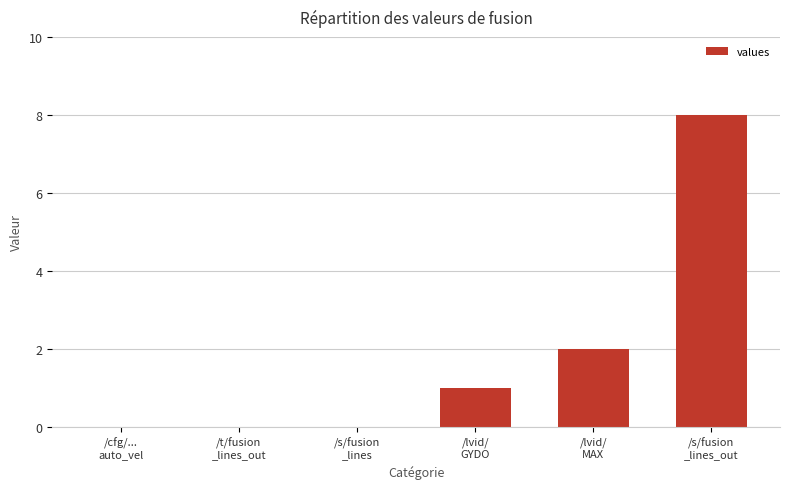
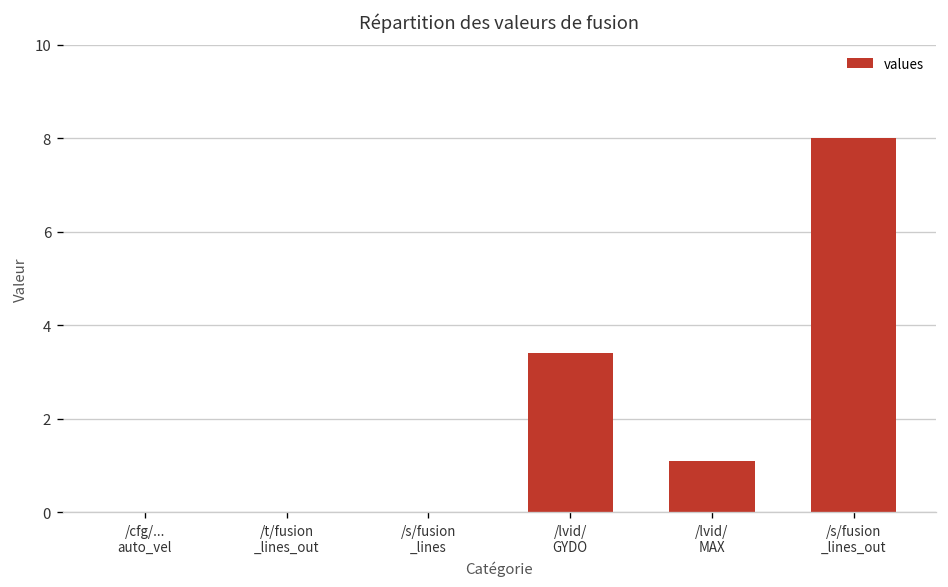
/lvid/ GYDO: 1.0 -> 3.4
/lvid/ MAX: 2.0 -> 1.1
